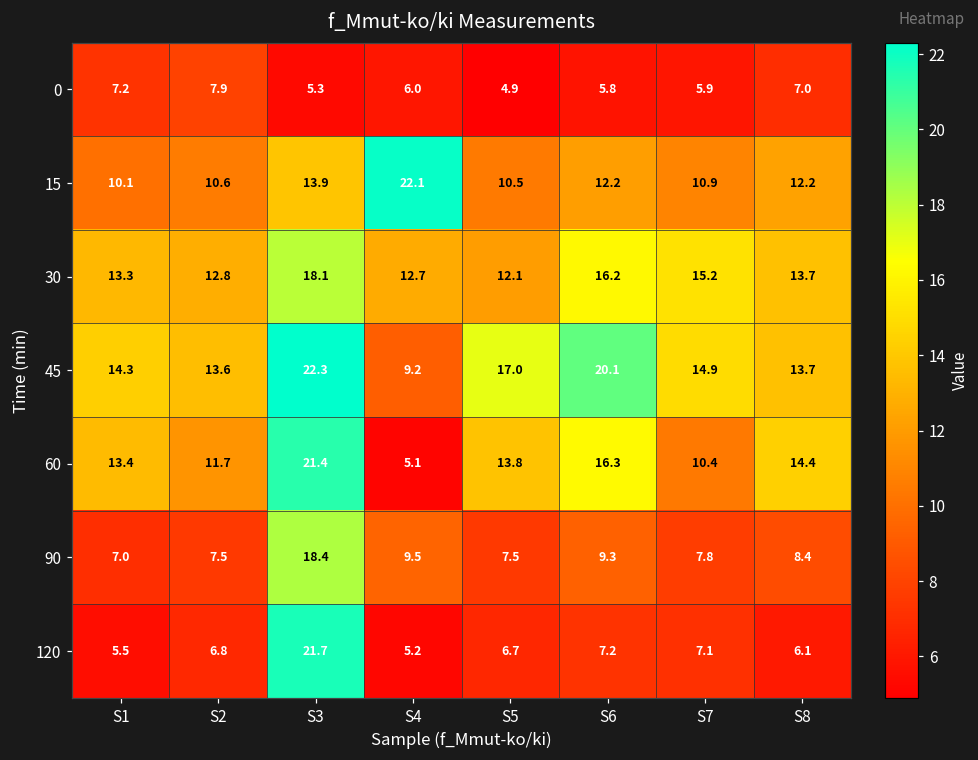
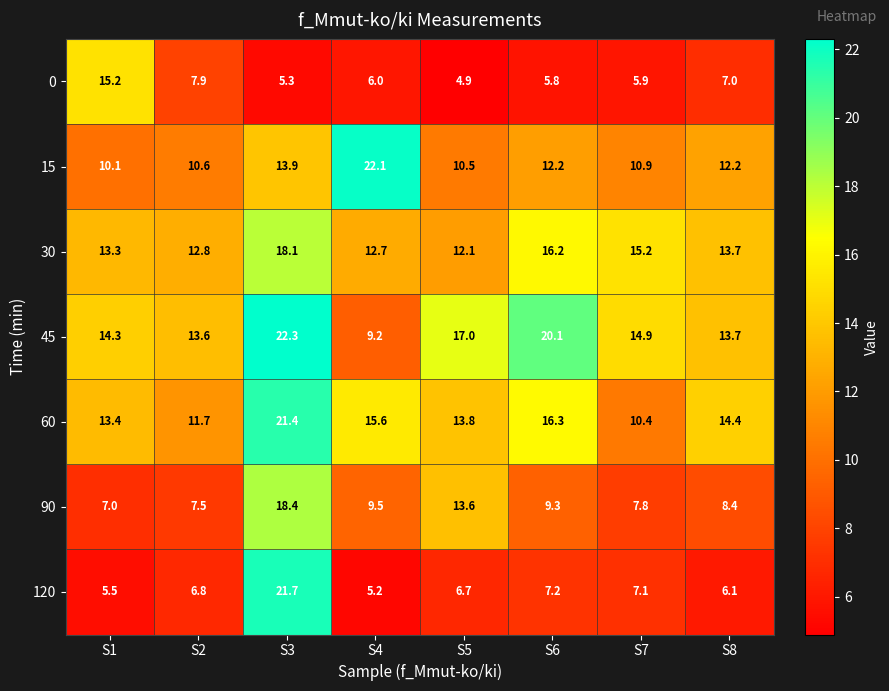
0, S1: 7.2 -> 15.2
60, S4: 5.1 -> 15.6
90, S5: 7.5 -> 13.6
